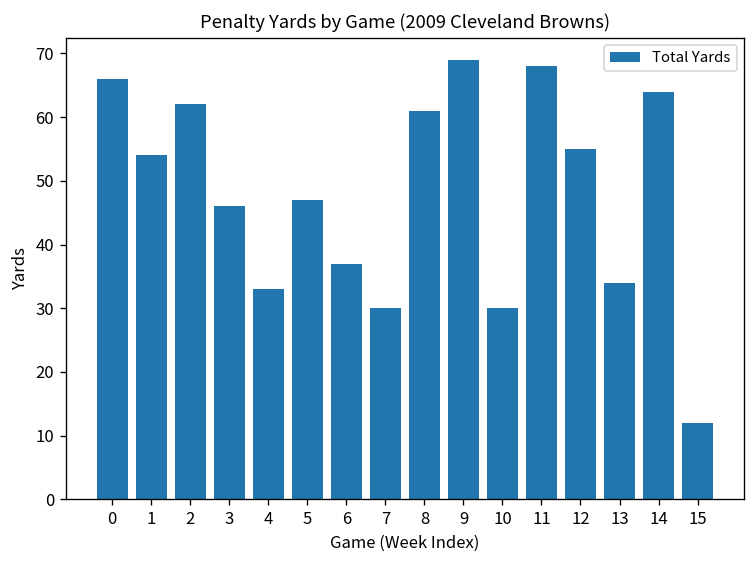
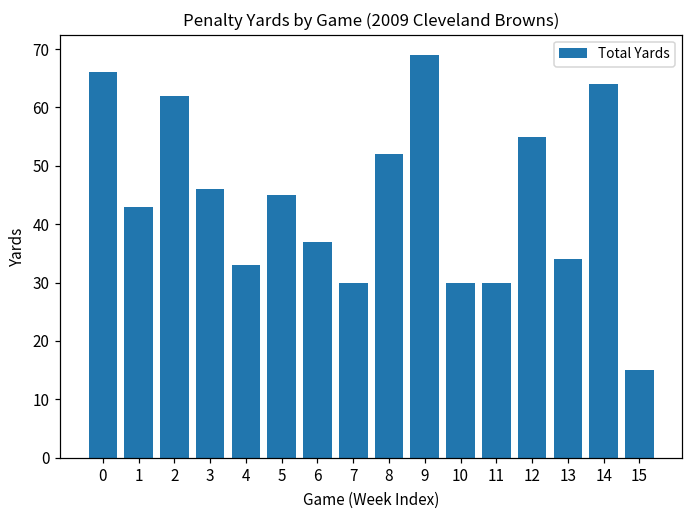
1: 54 -> 43
5: 47 -> 45
8: 61 -> 52
11: 68 -> 30
15: 12 -> 15
